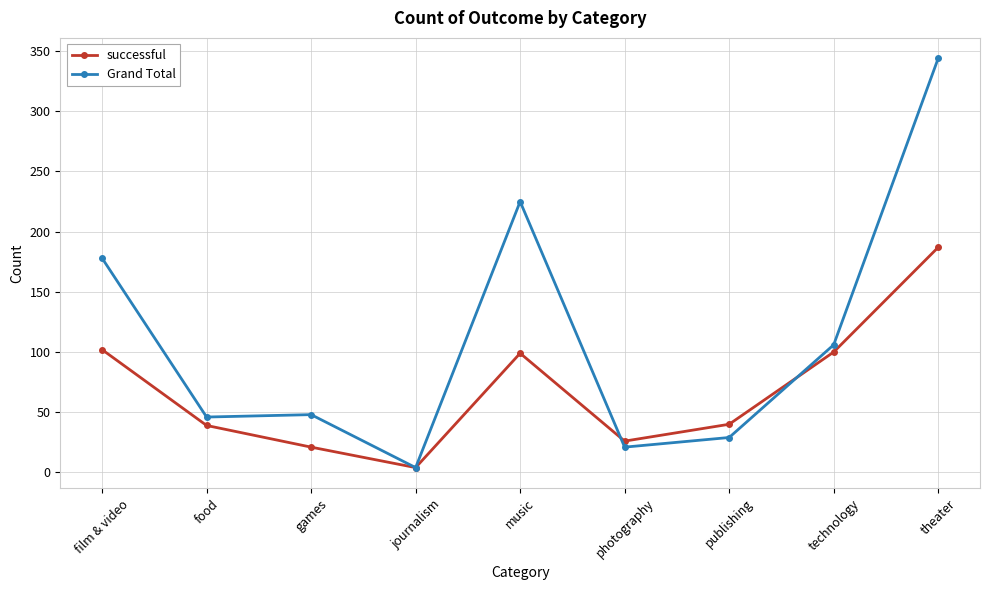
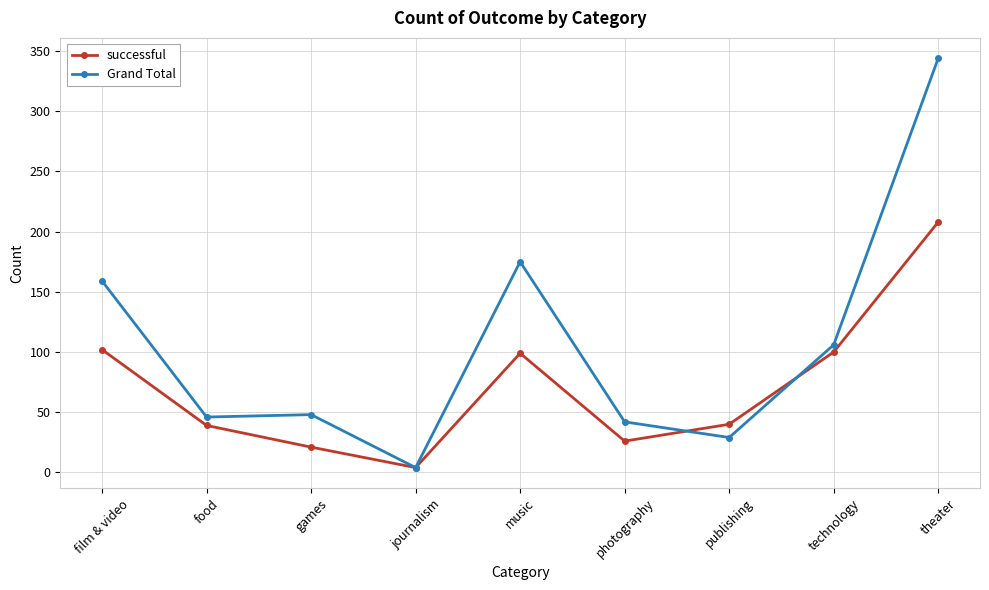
Grand Total, film & video: 178 -> 159
Grand Total, music: 225 -> 175
Grand Total, photography: 21 -> 42
successful, theater: 187 -> 208
